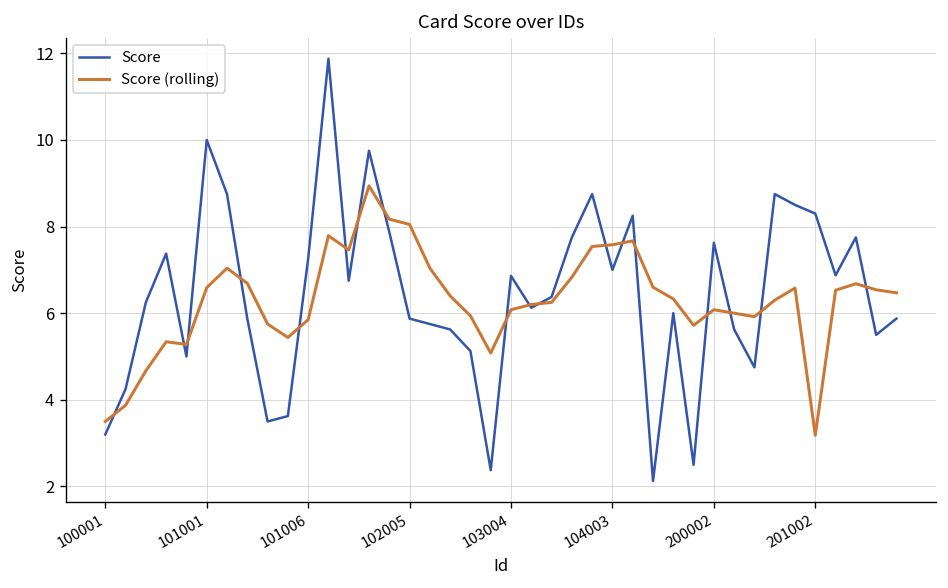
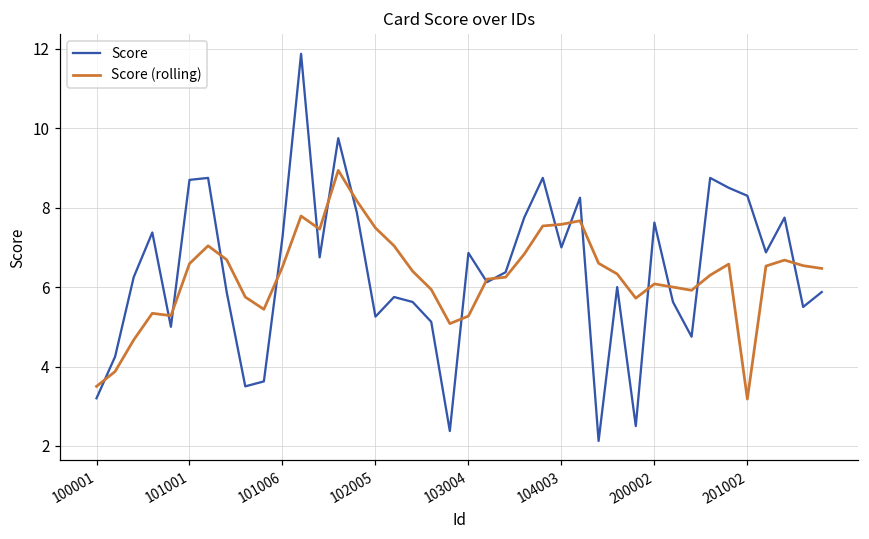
Score, 101001: 10.0 -> 8.7
Score (rolling), 101006: 5.9 -> 6.5
Score, 102005: 5.9 -> 5.3
Score (rolling), 102005: 8.1 -> 7.5
Score (rolling), 103004: 6.1 -> 5.3
